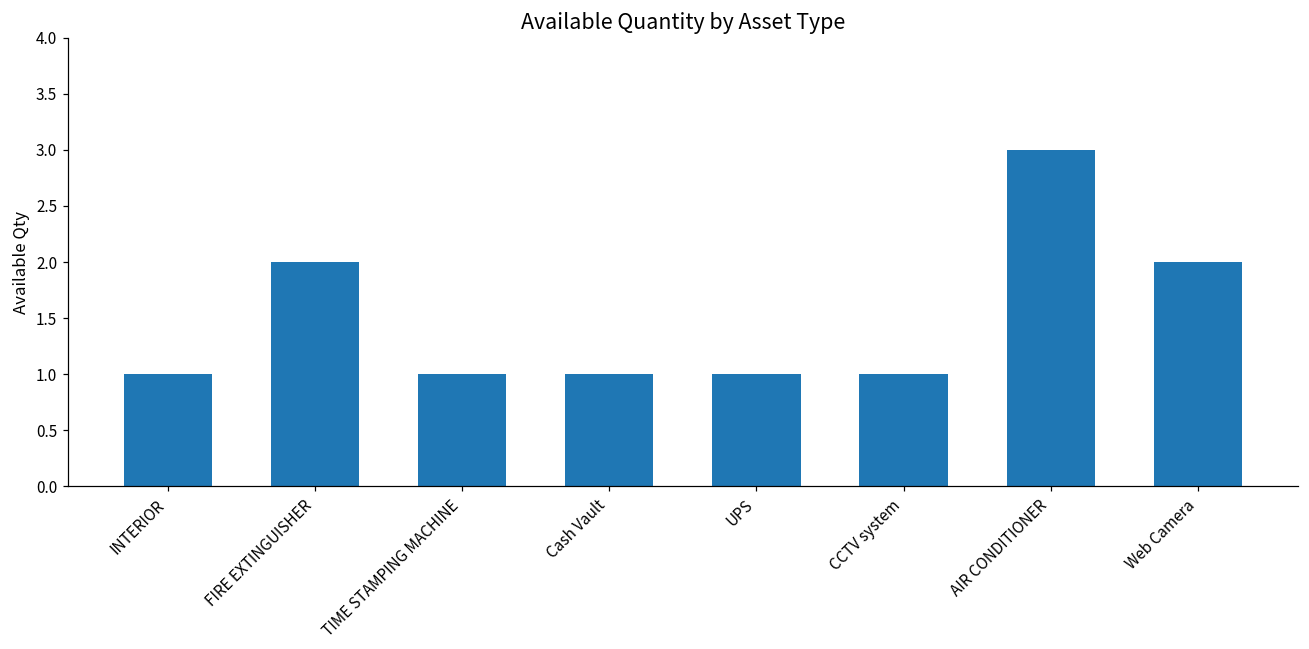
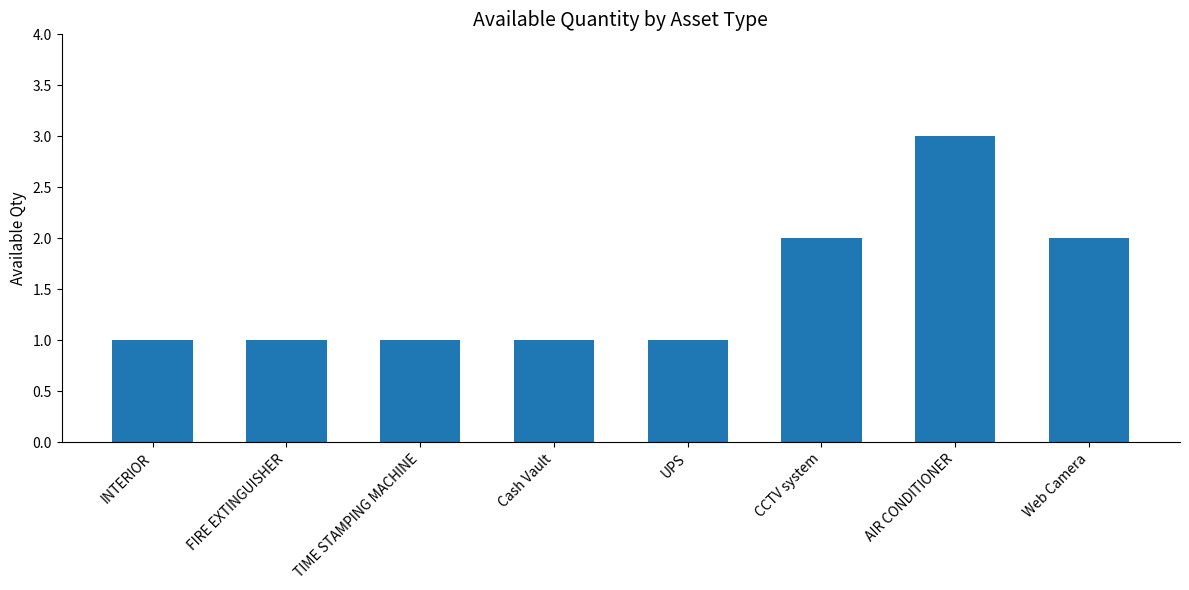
FIRE EXTINGUISHER: 2 -> 1
CCTV system: 1 -> 2
